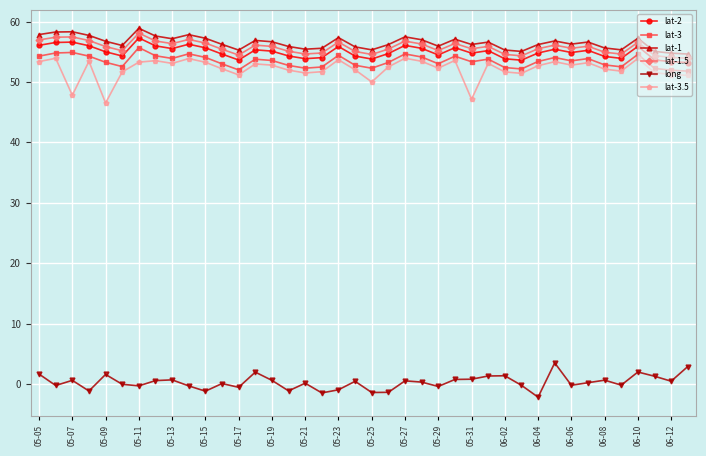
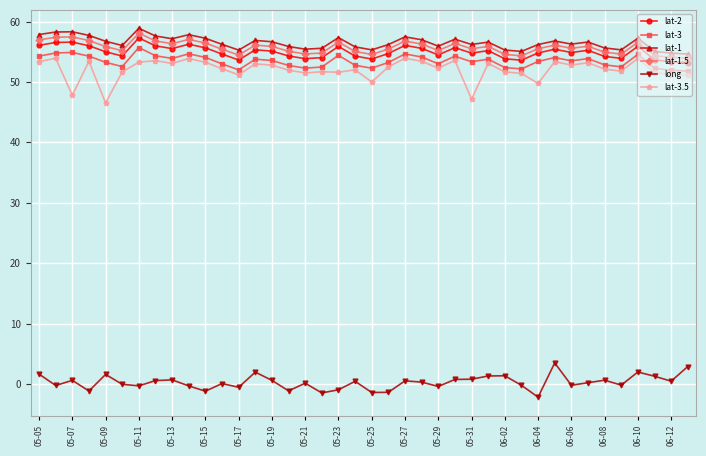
lat-3.5, 05-23: 54 -> 52
lat-3.5, 06-04: 53 -> 50
